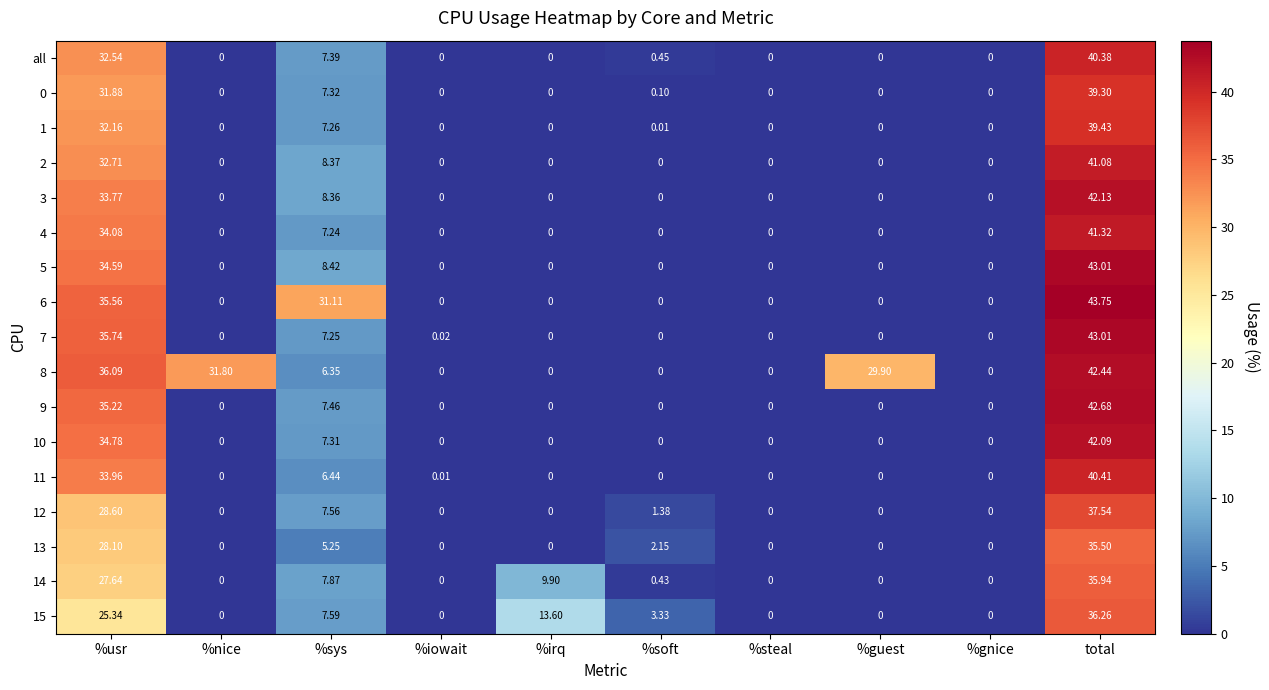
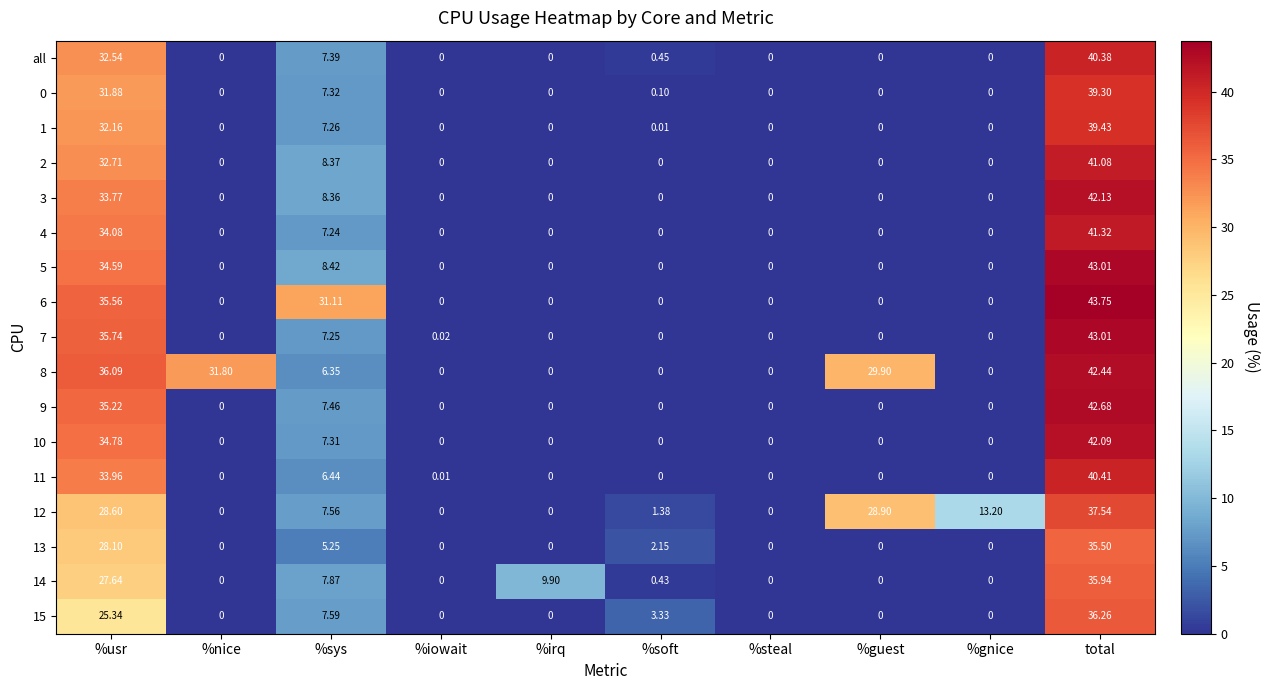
12, %guest: 0 -> 28.90
12, %gnice: 0 -> 13.20
15, %irq: 13.60 -> 0
